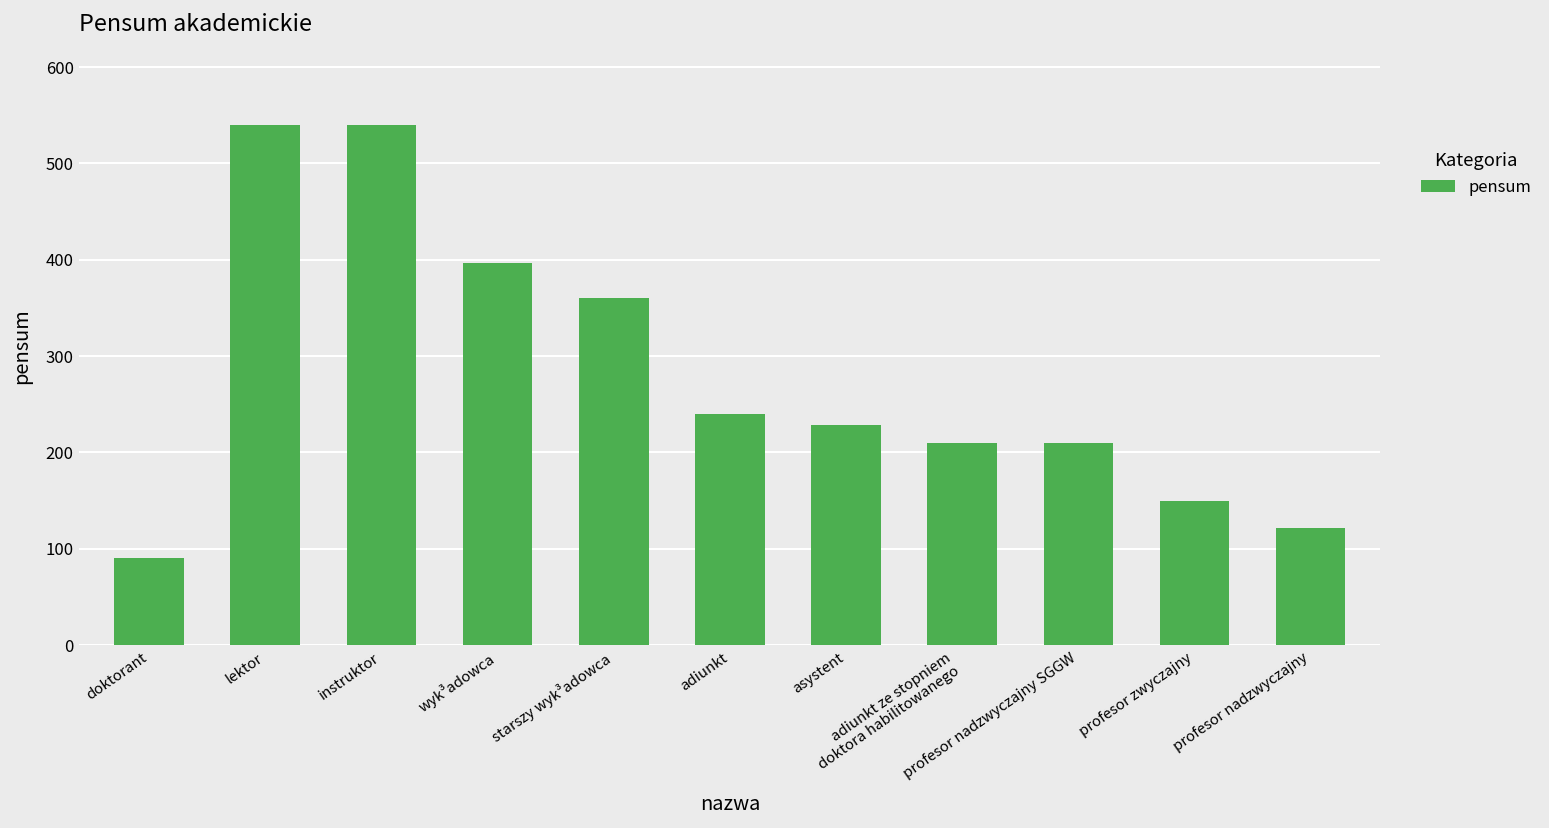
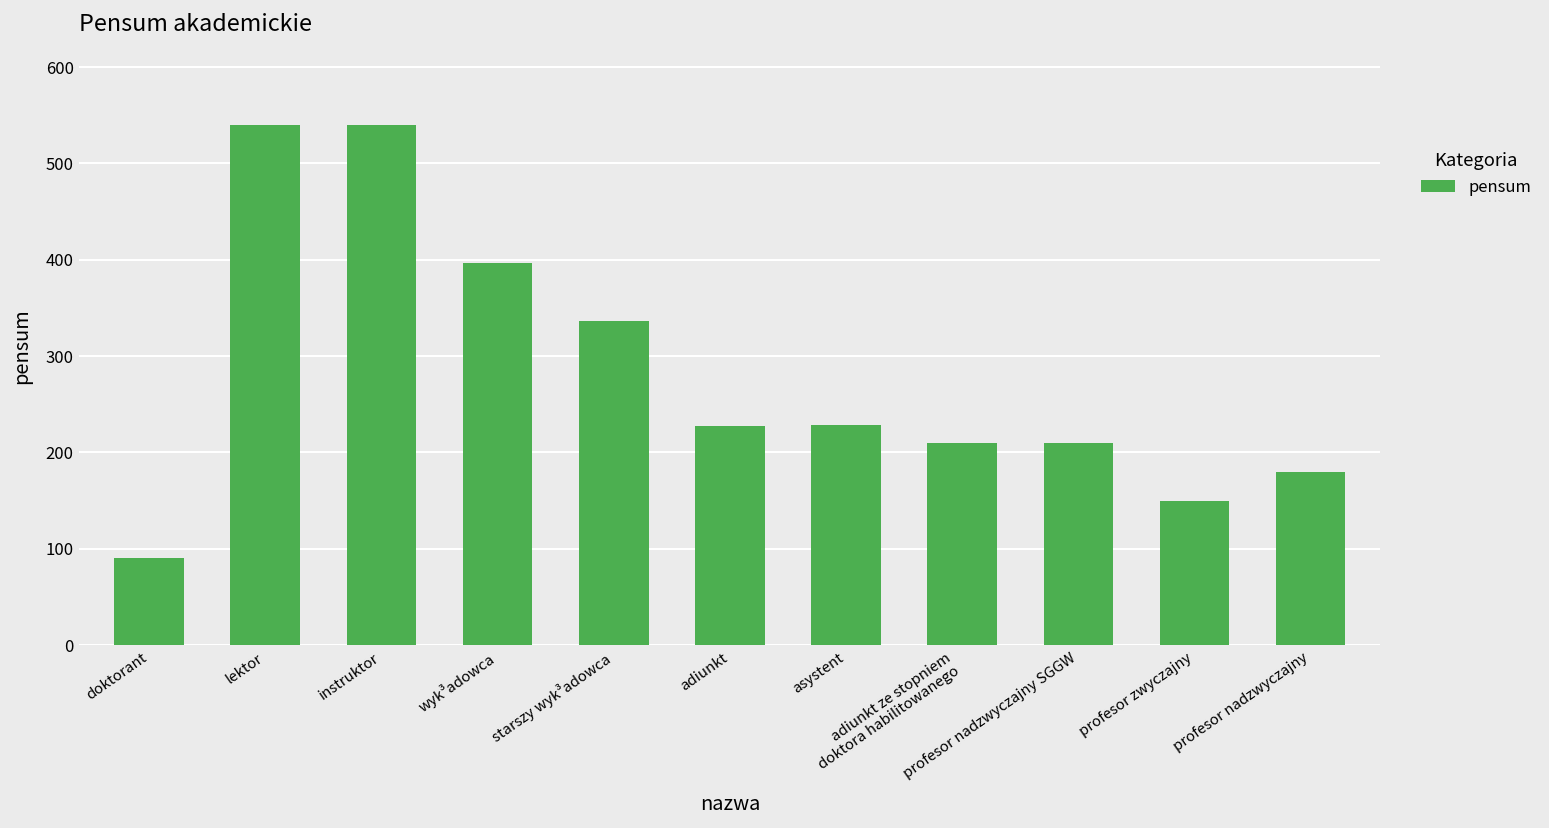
starszy wyk³adowca: 360 -> 340
adiunkt: 240 -> 230
profesor nadzwyczajny: 120 -> 180
